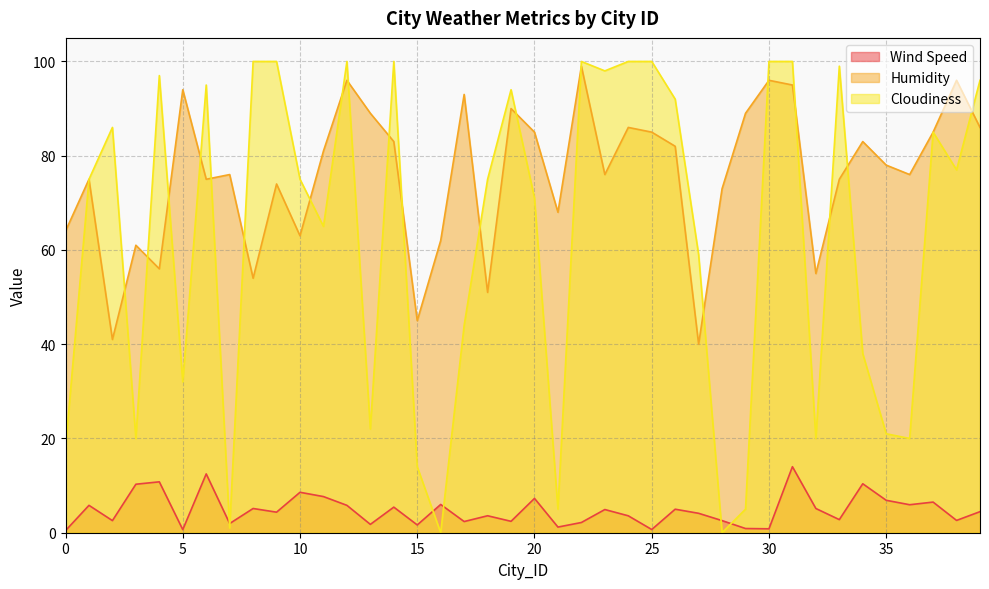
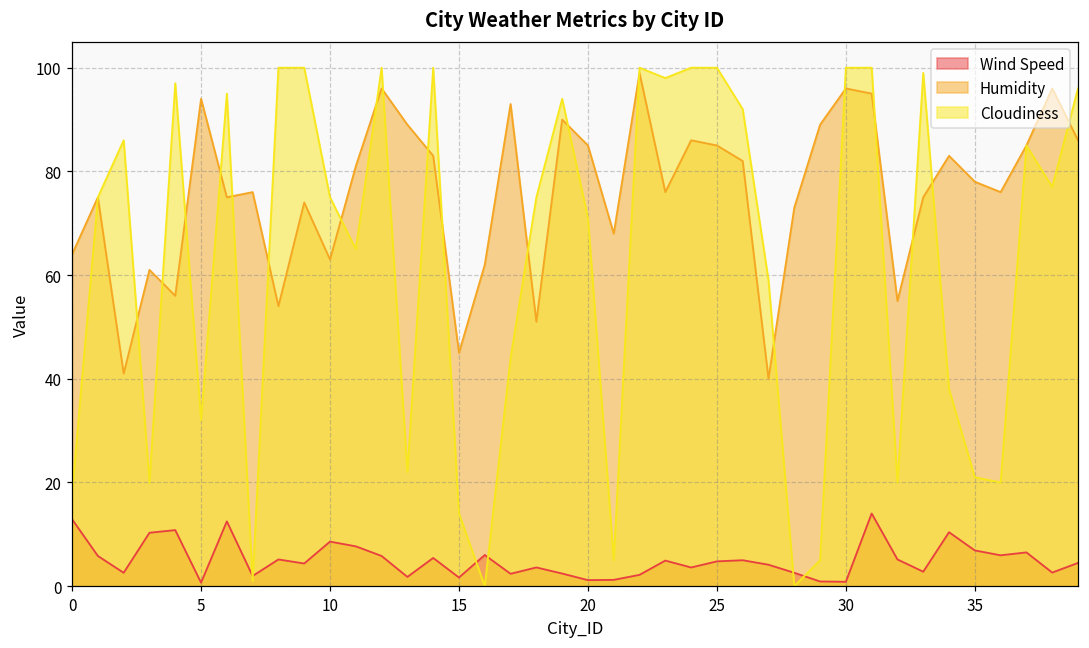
Wind Speed, 0: 0 -> 13
Wind Speed, 20: 7 -> 1
Wind Speed, 25: 1 -> 5
